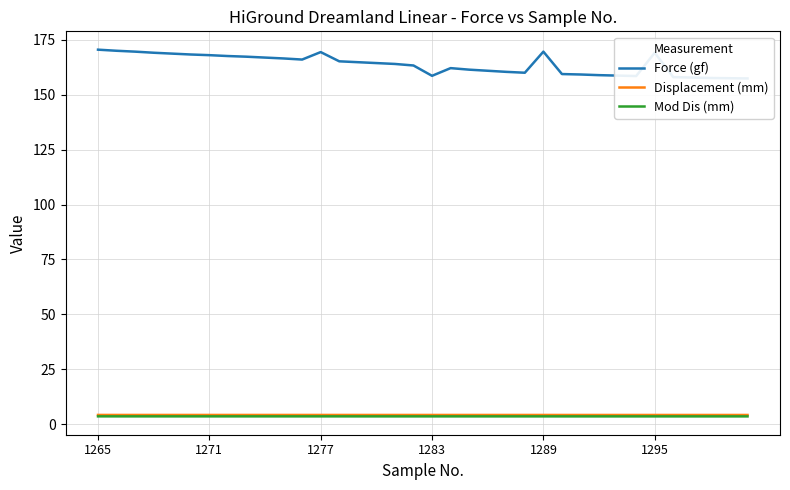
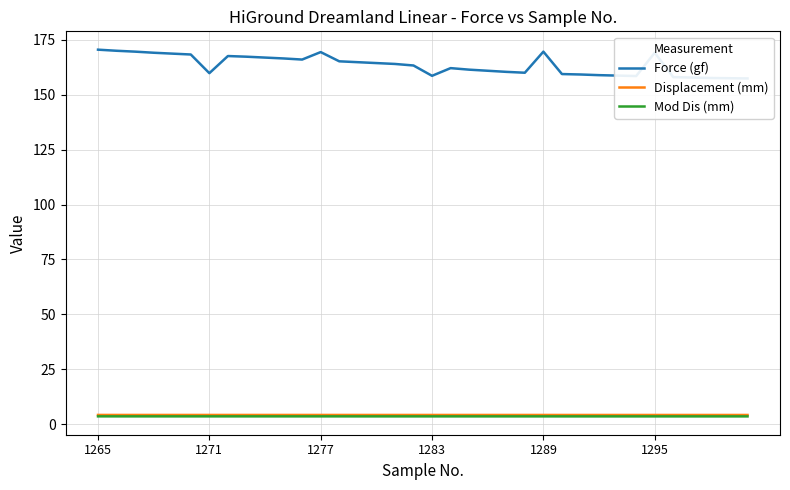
Force (gf), 1271: 168 -> 160
